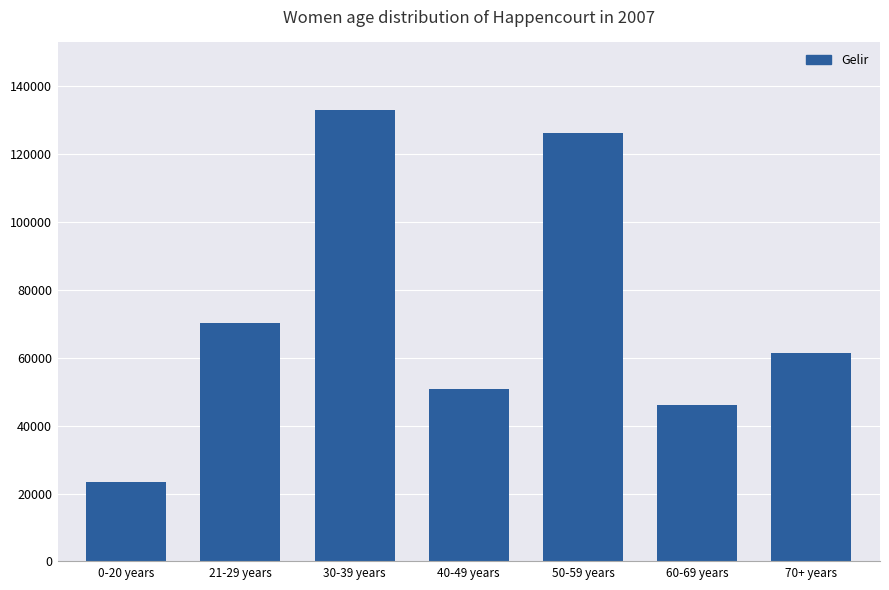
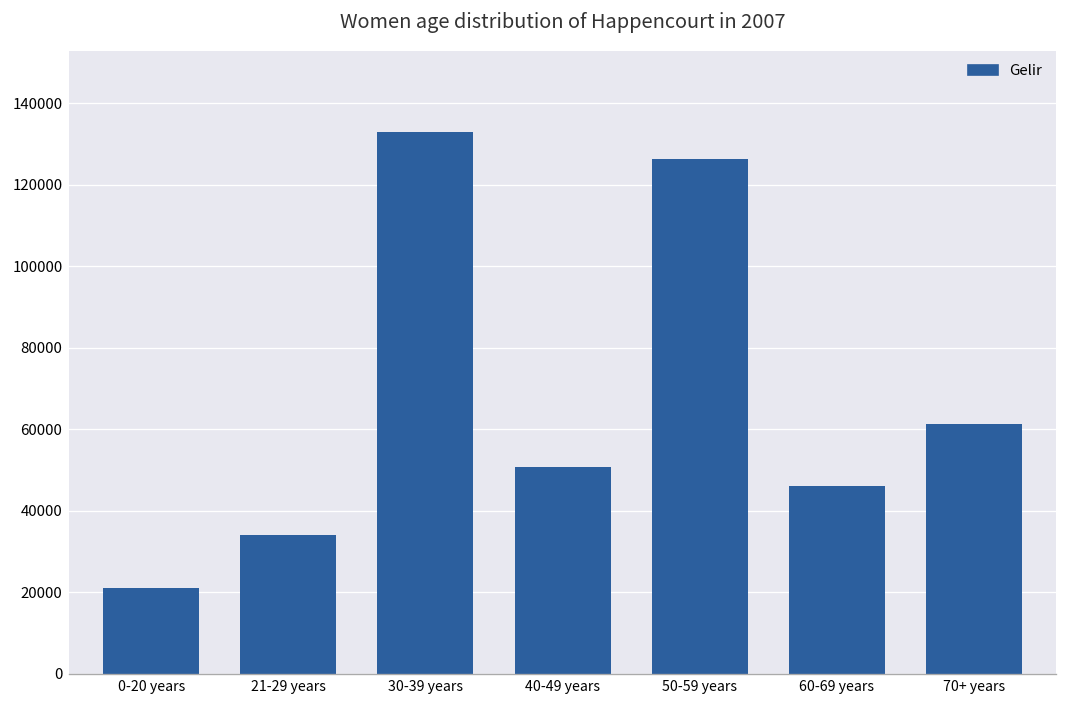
0-20 years: 23000 -> 21000
21-29 years: 70000 -> 34000
